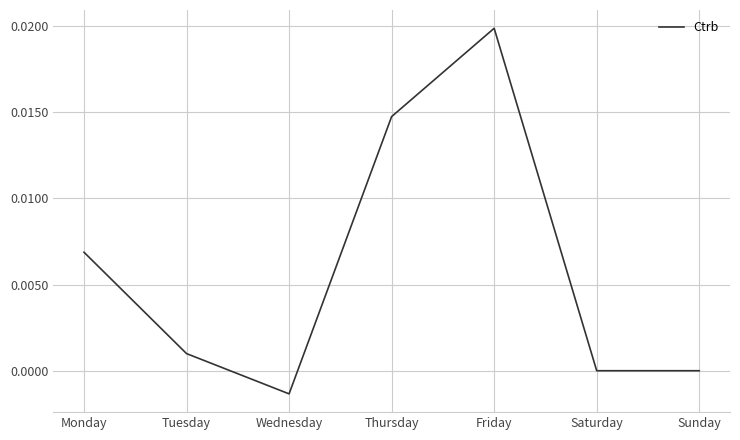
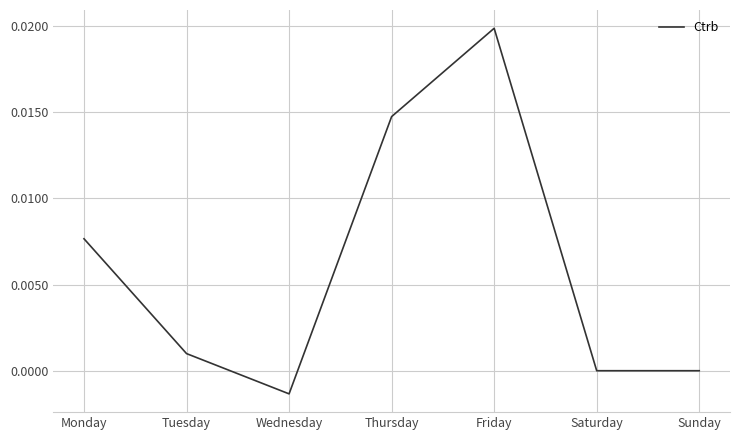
Monday: 0.0069 -> 0.0077
